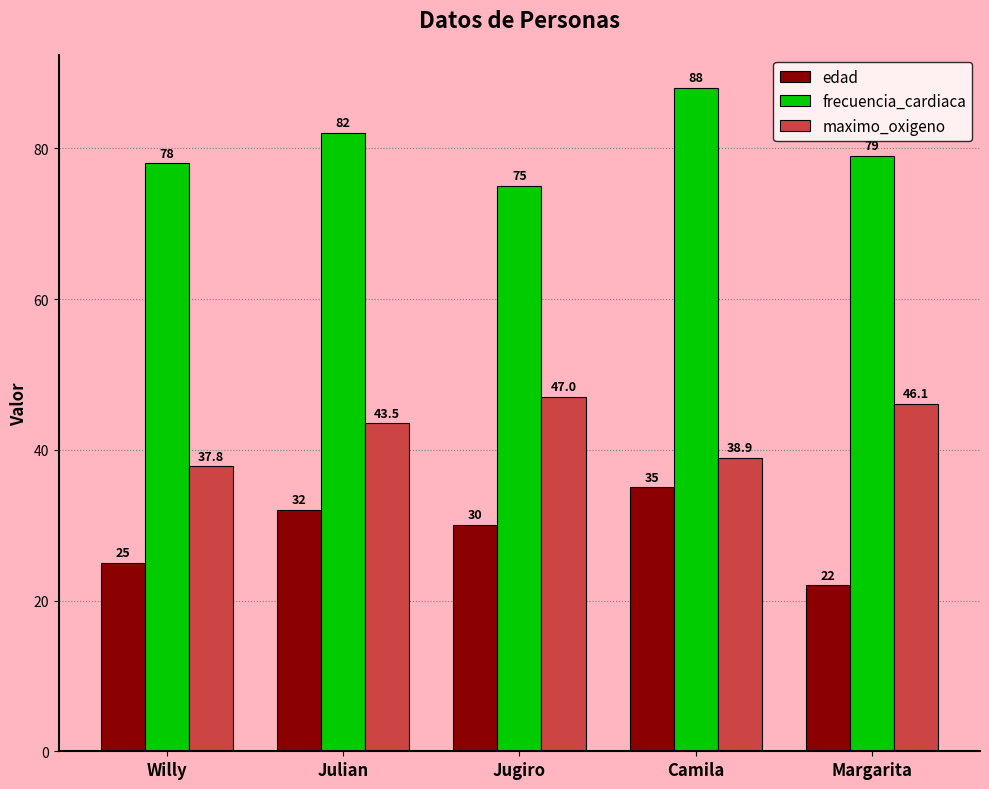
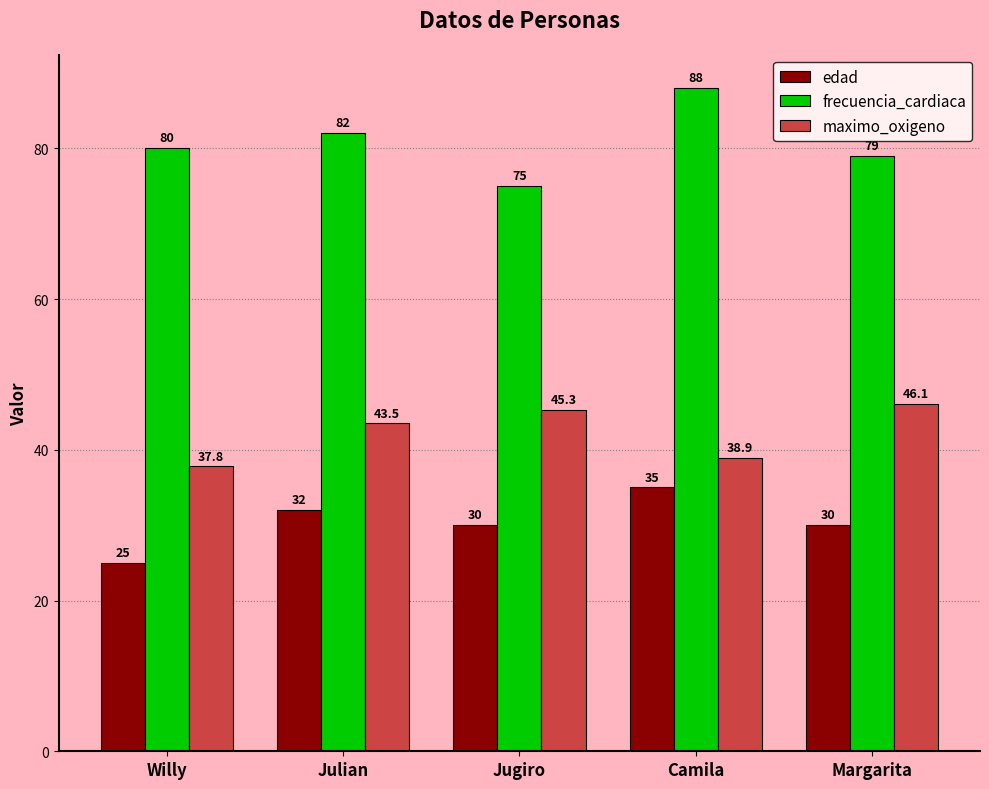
frecuencia_cardiaca, Willy: 78 -> 80
maximo_oxigeno, Jugiro: 47.0 -> 45.3
edad, Margarita: 22 -> 30
